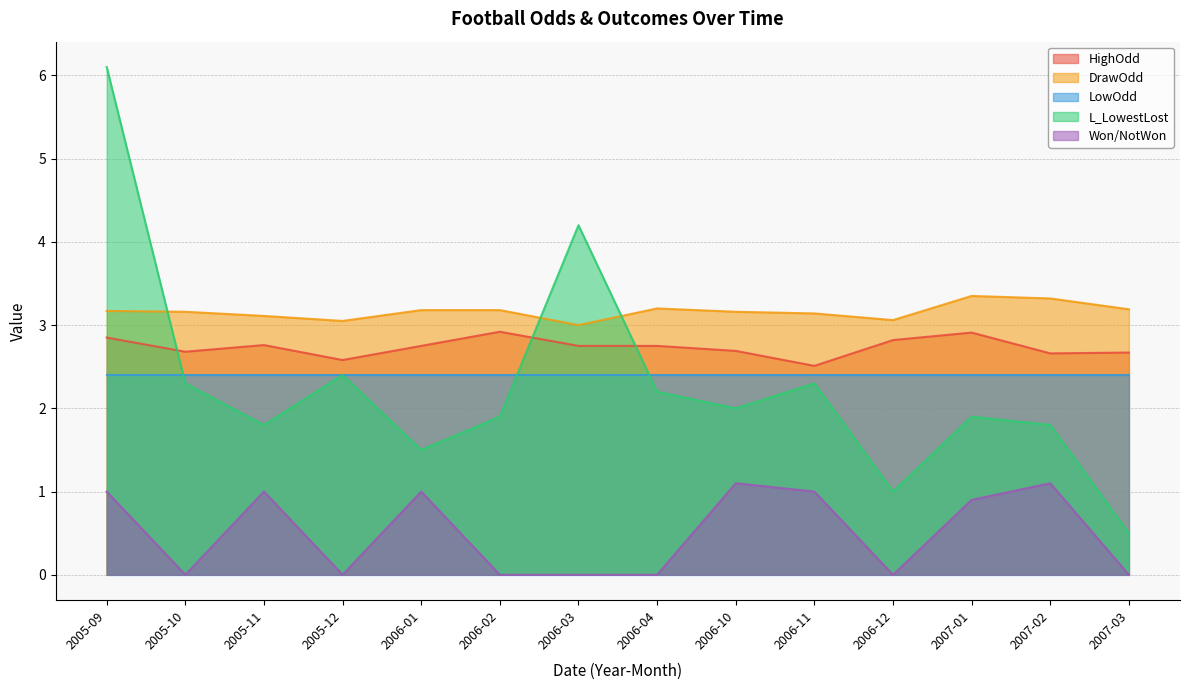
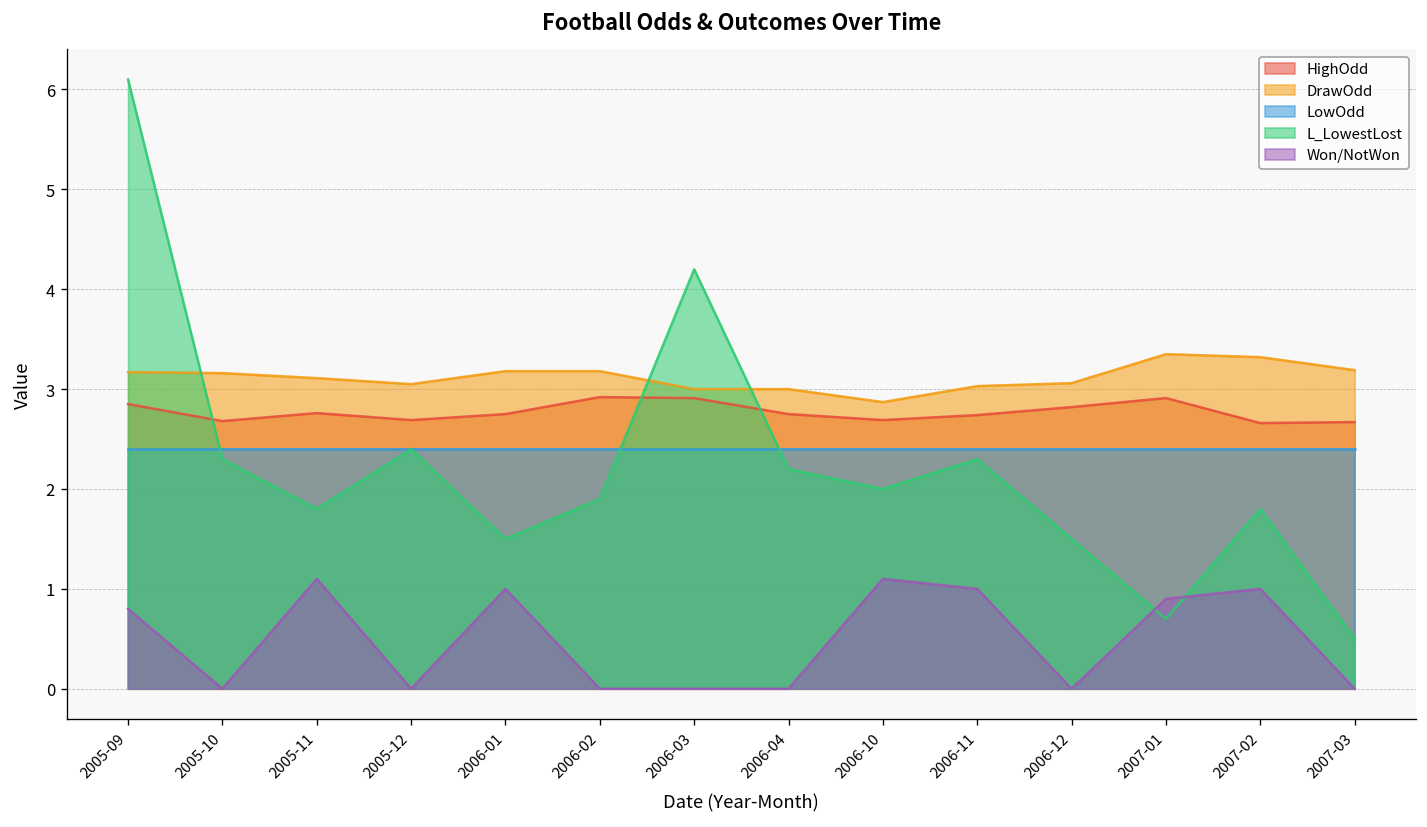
Won/NotWon, 2005-09: 1.0 -> 0.8
Won/NotWon, 2005-11: 1.0 -> 1.1
HighOdd, 2005-12: 2.6 -> 2.7
HighOdd, 2006-03: 2.8 -> 2.9
DrawOdd, 2006-04: 3.2 -> 3.0
DrawOdd, 2006-10: 3.2 -> 2.9
HighOdd, 2006-11: 2.5 -> 2.7
DrawOdd, 2006-11: 3.1 -> 3.0
L_LowestLost, 2006-12: 1.0 -> 1.5
L_LowestLost, 2007-01: 1.9 -> 0.7
Won/NotWon, 2007-02: 1.1 -> 1.0
